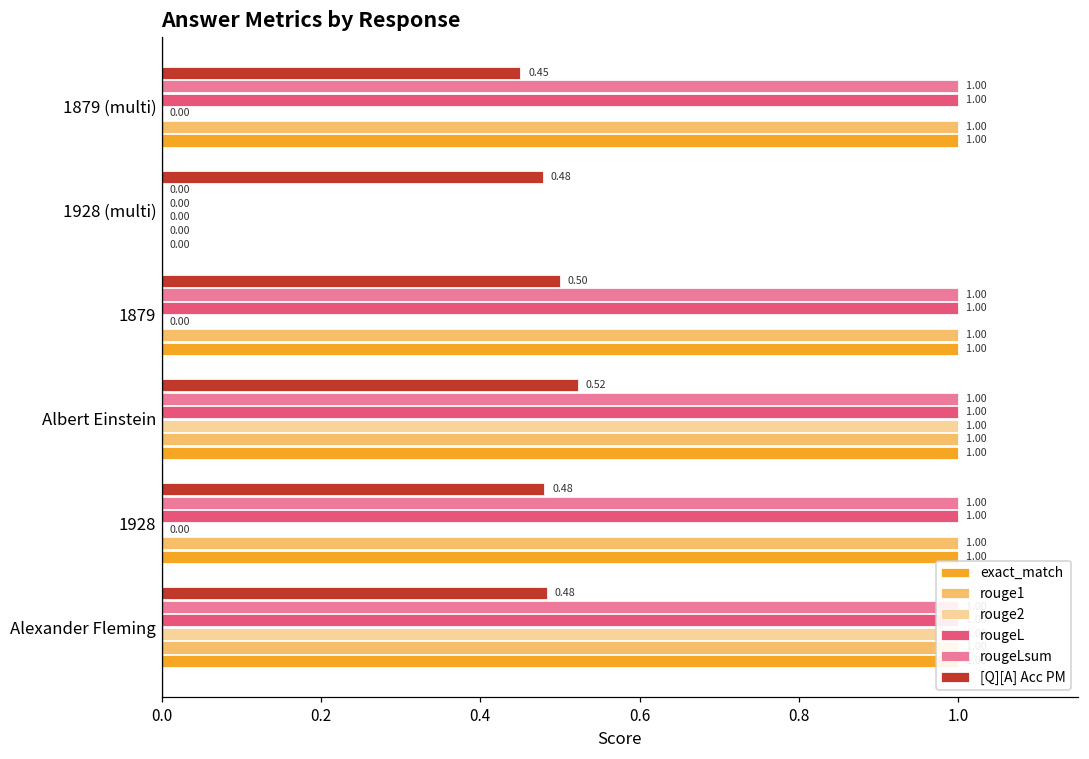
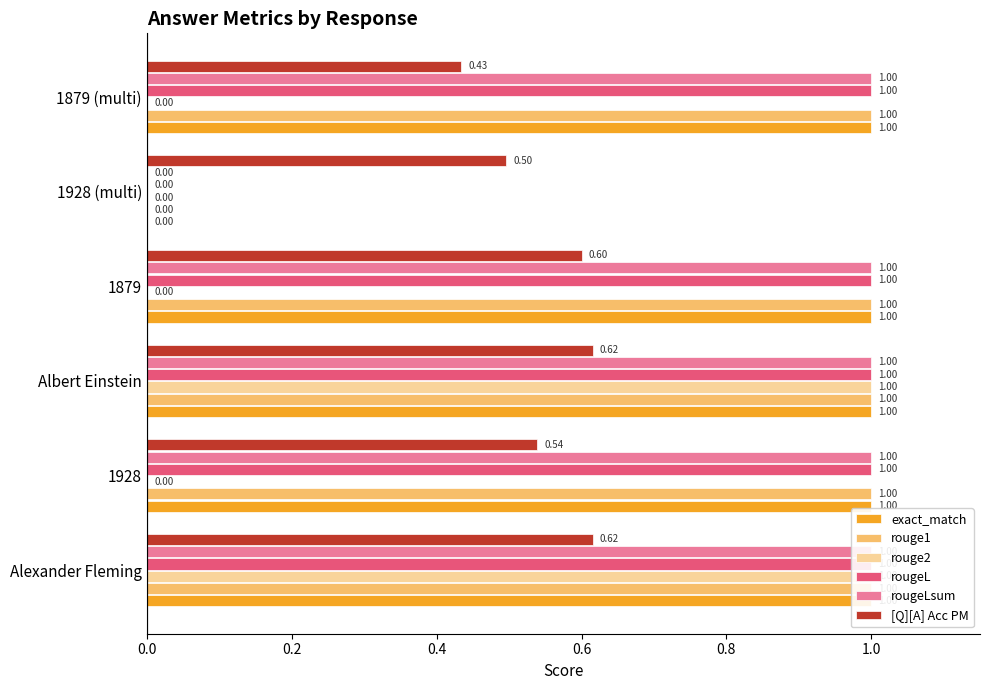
[Q][A] Acc PM, 1879 (multi): 0.45 -> 0.43
[Q][A] Acc PM, 1928 (multi): 0.48 -> 0.50
[Q][A] Acc PM, 1879: 0.50 -> 0.60
[Q][A] Acc PM, Albert Einstein: 0.52 -> 0.62
[Q][A] Acc PM, 1928: 0.48 -> 0.54
[Q][A] Acc PM, Alexander Fleming: 0.48 -> 0.62
